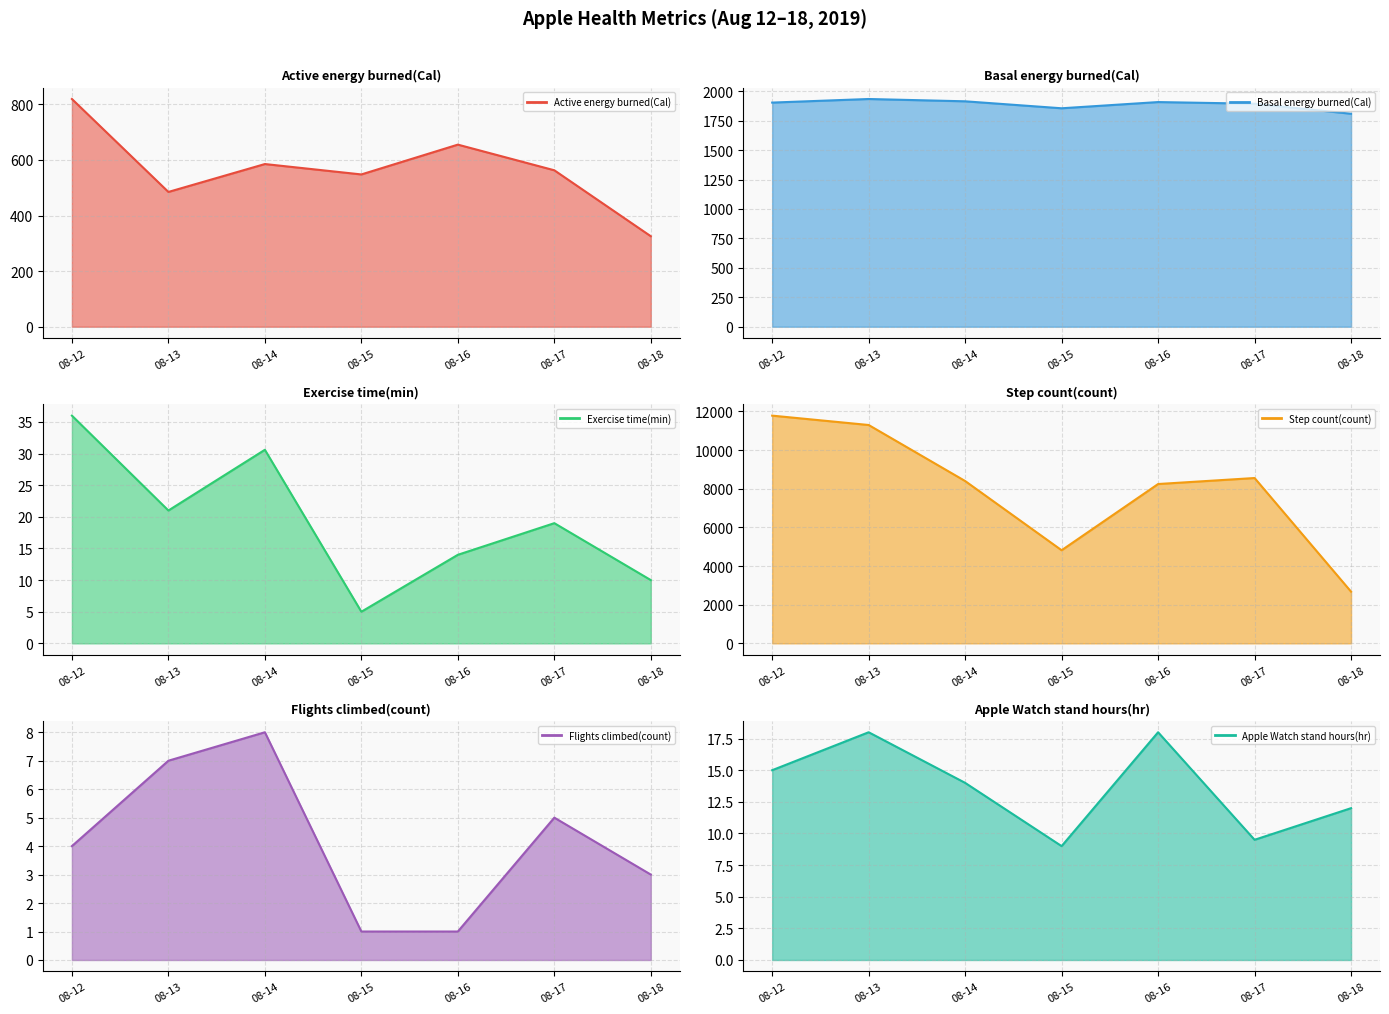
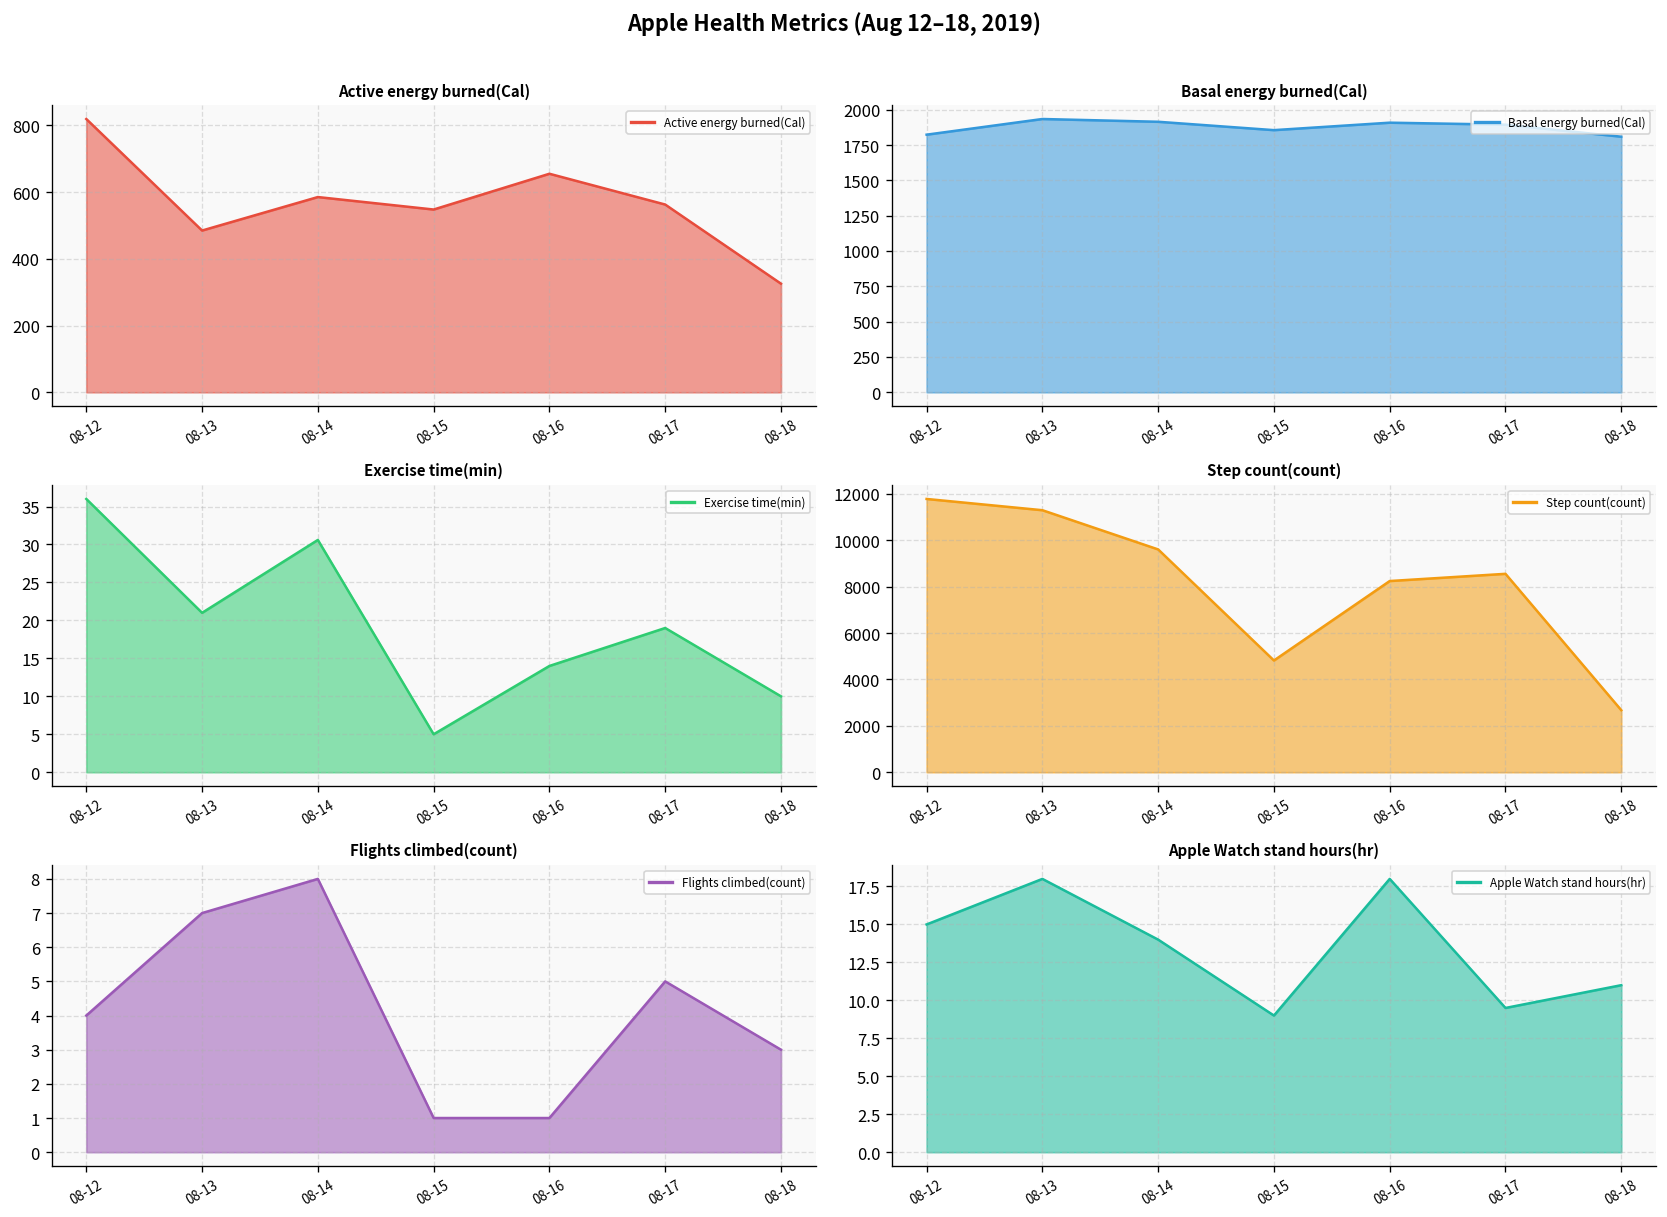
Basal energy burned(Cal), 08-12: 1900 -> 1820
Step count(count), 08-14: 8400 -> 9600
Apple Watch stand hours(hr), 08-18: 12 -> 11
